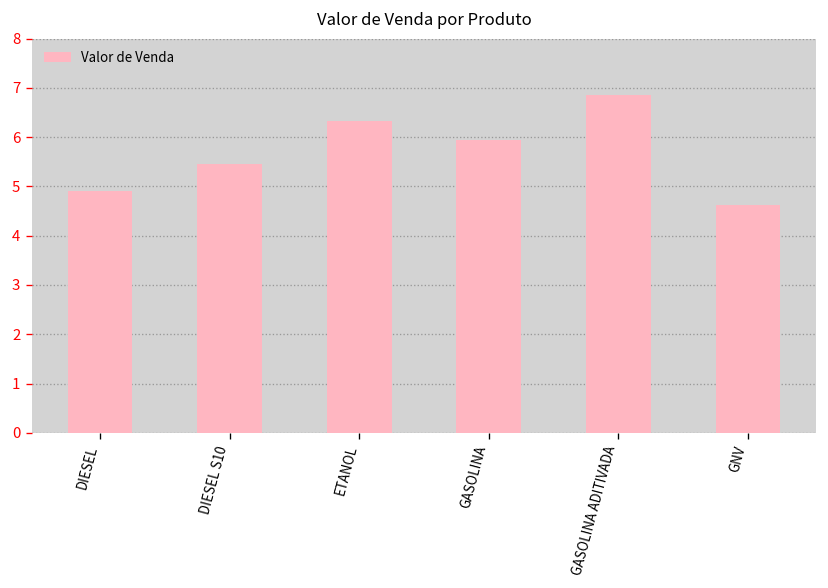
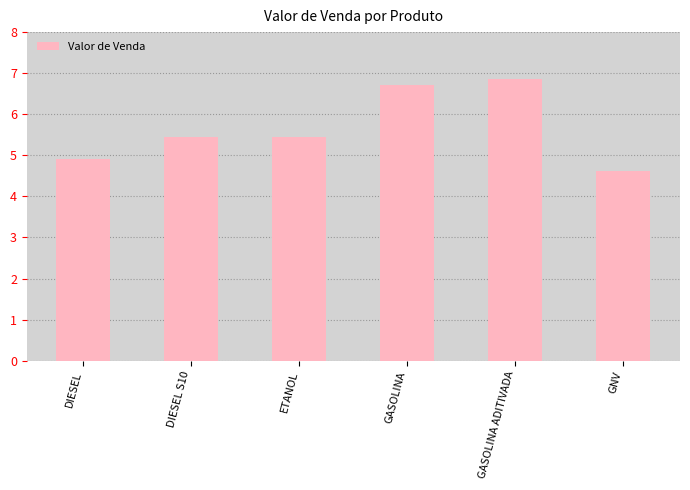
ETANOL: 6.3 -> 5.5
GASOLINA: 5.9 -> 6.7
